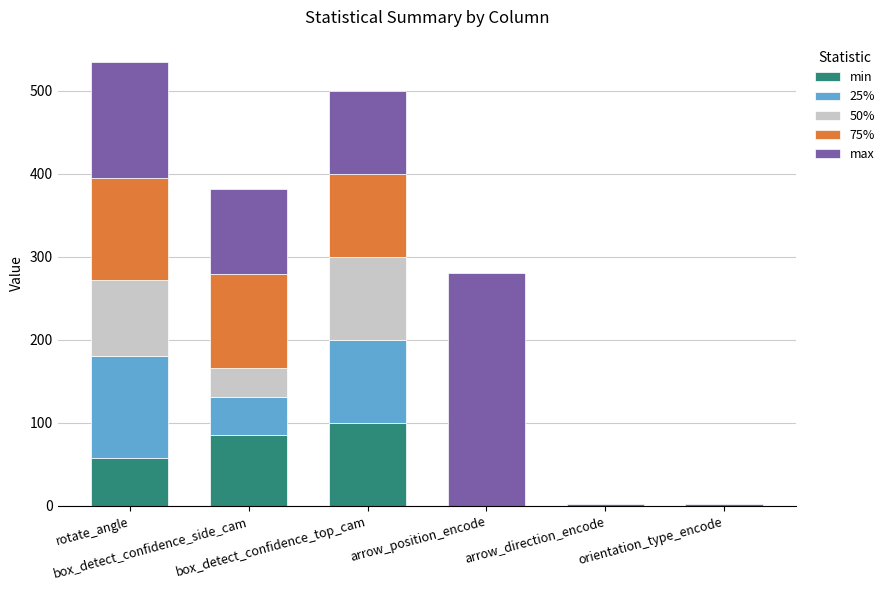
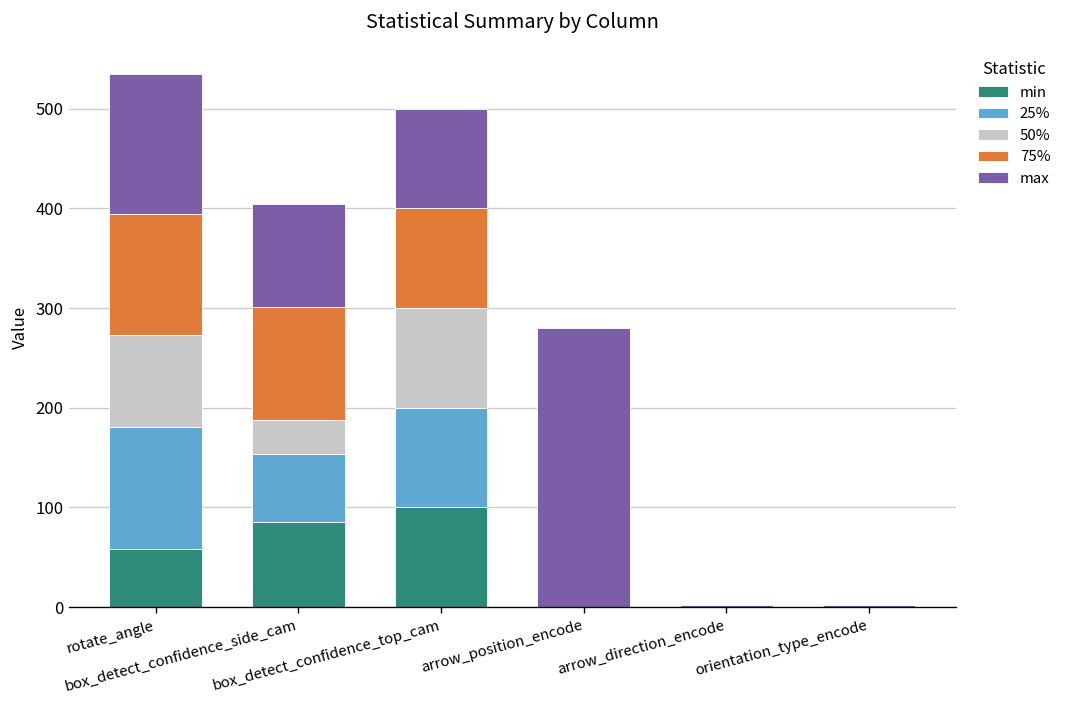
25%, box_detect_confidence_side_cam: 50 -> 70
